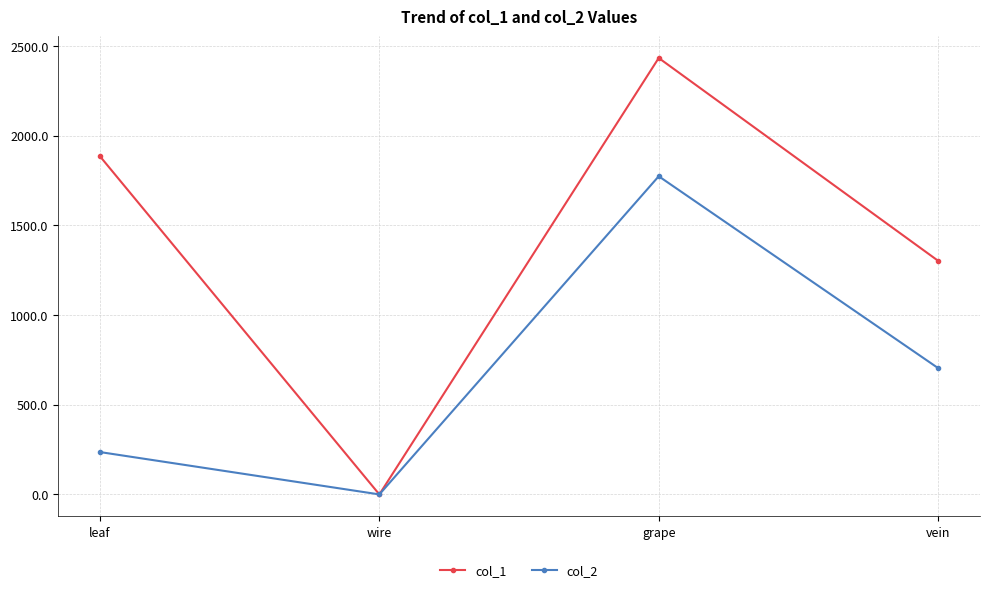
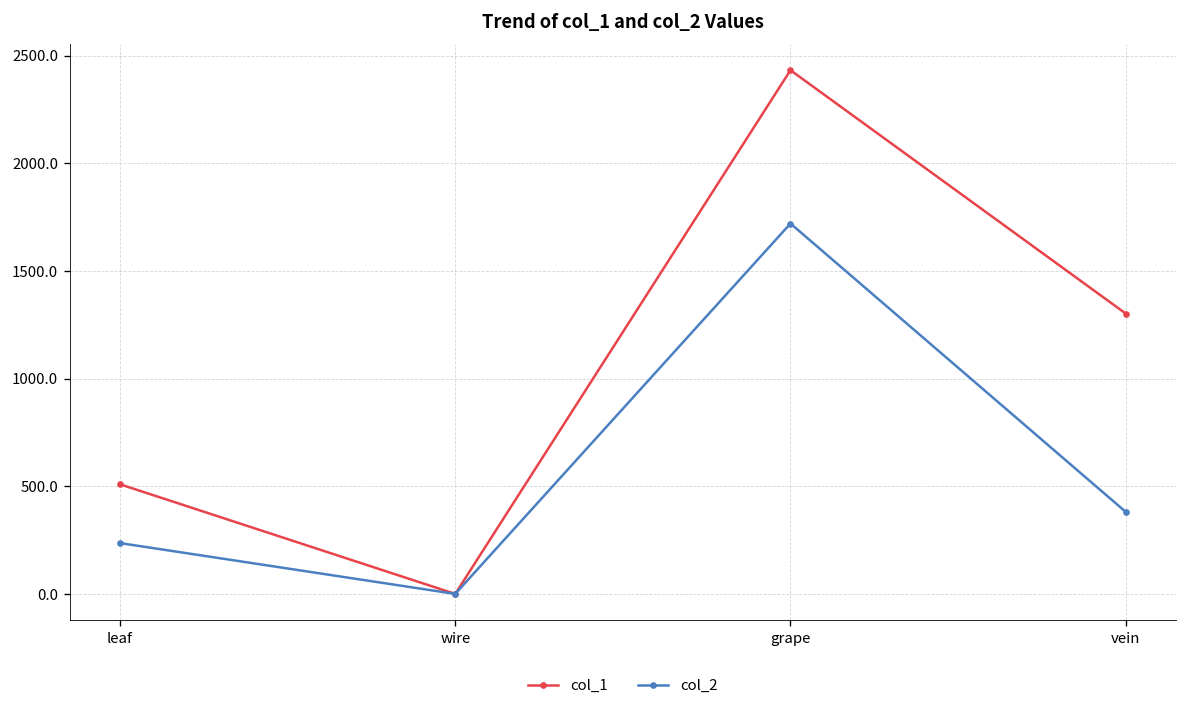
col_1, leaf: 1880 -> 510
col_2, grape: 1770 -> 1720
col_2, vein: 700 -> 380
